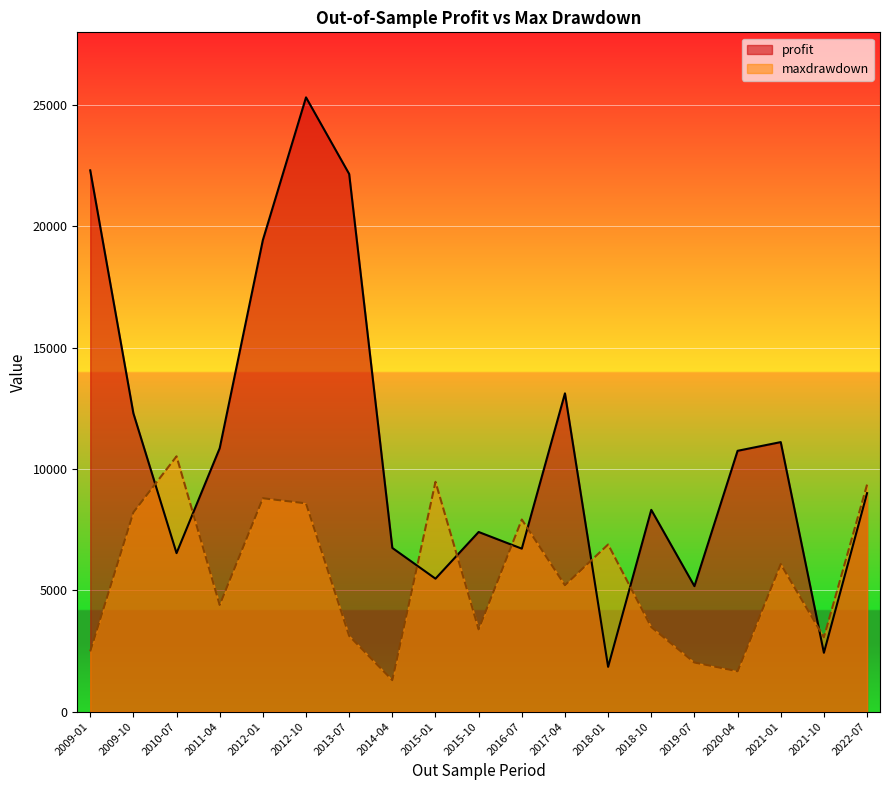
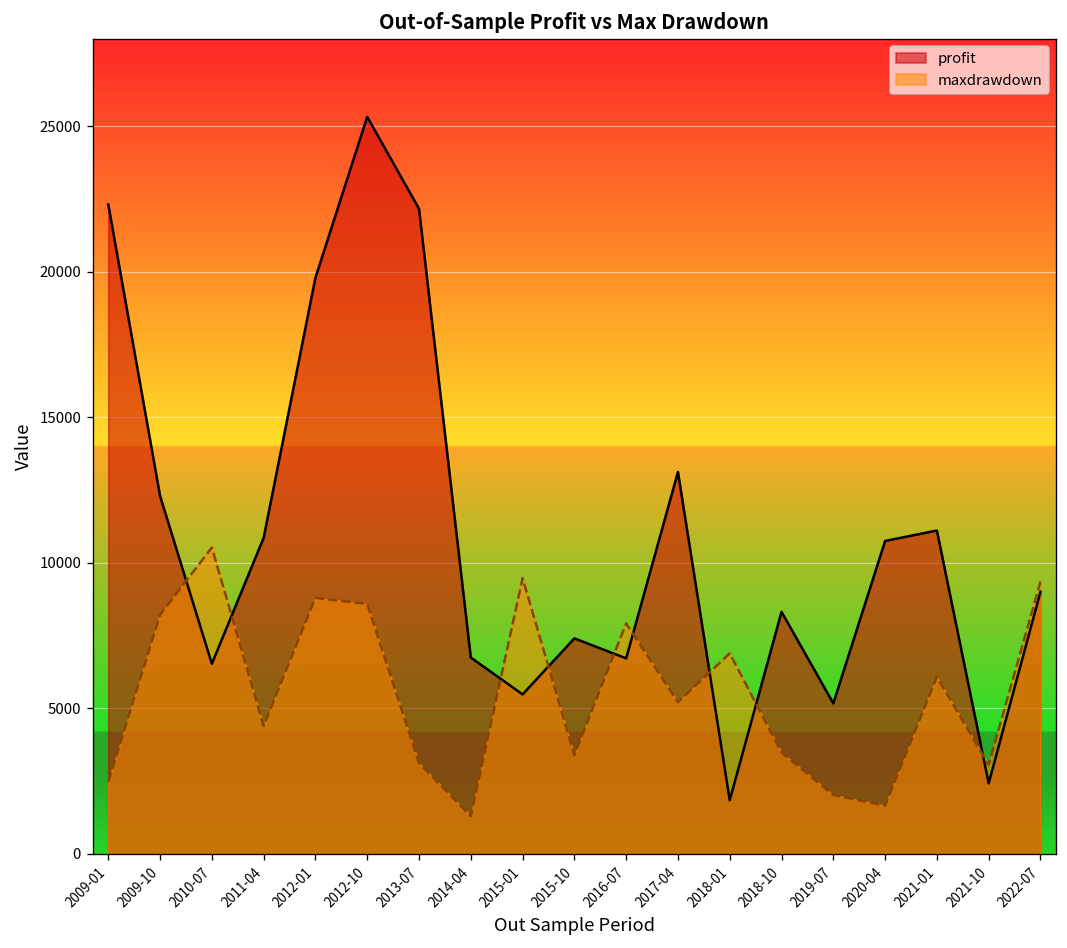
profit, 2012-01: 19400 -> 19800
